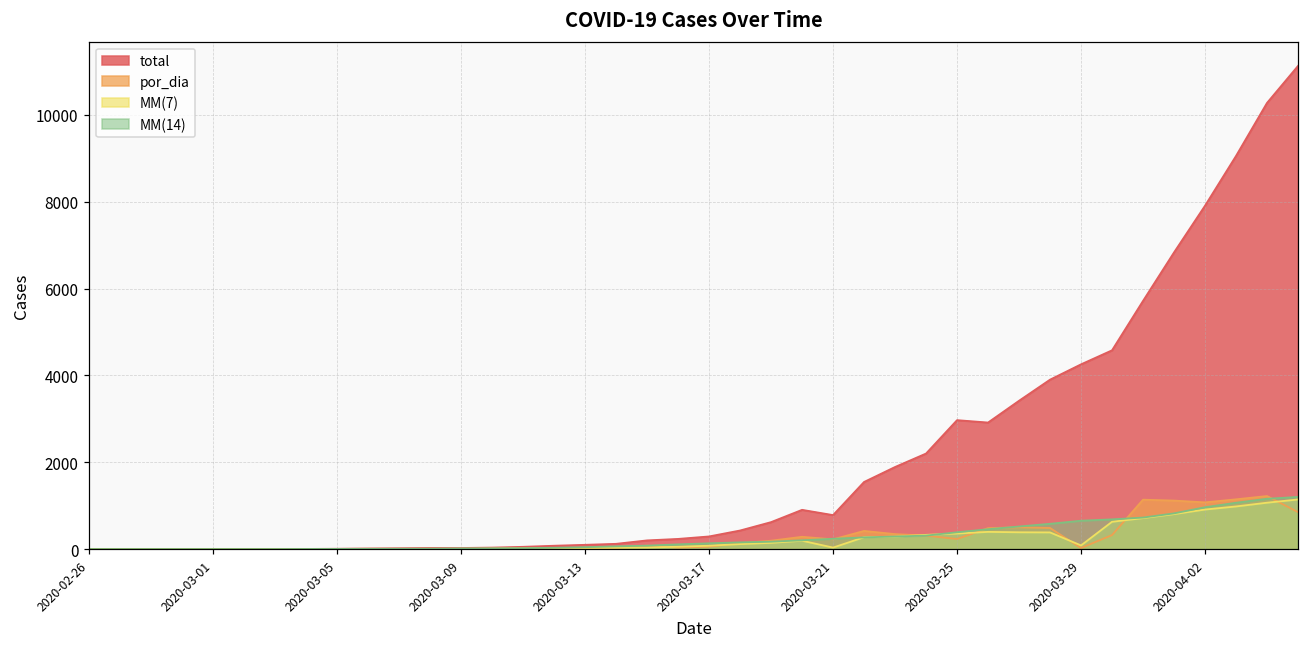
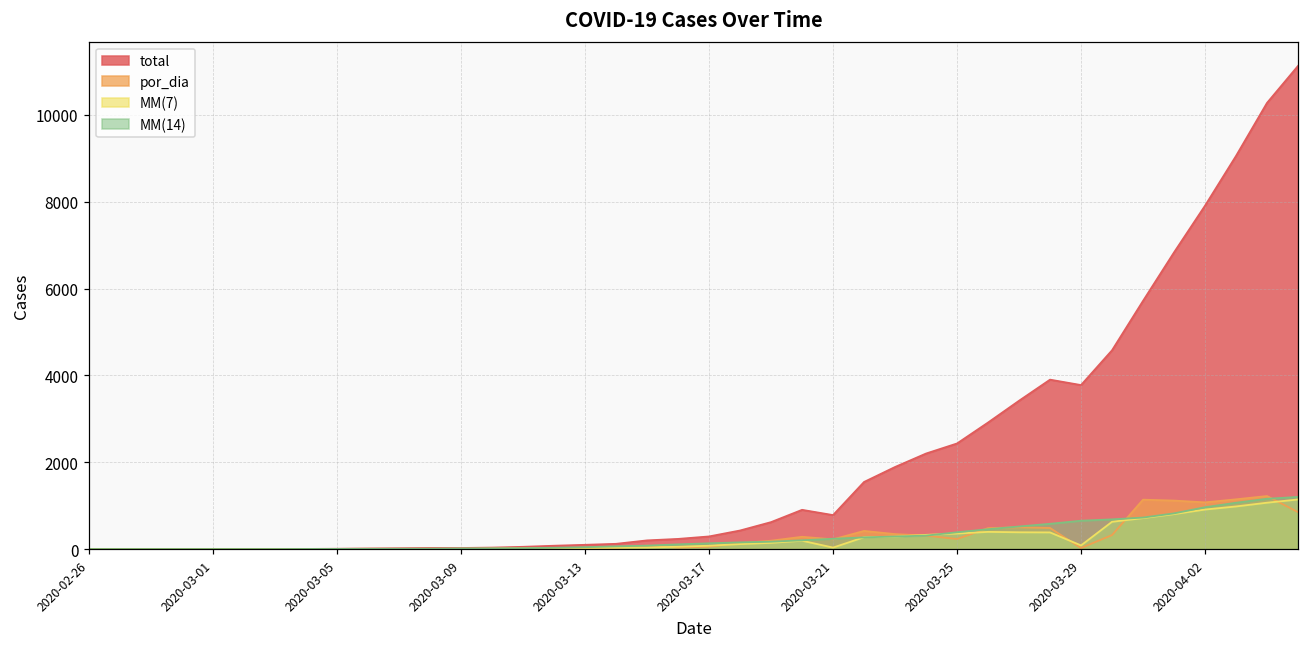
total, 2020-03-25: 3000 -> 2400
total, 2020-03-29: 4300 -> 3800
